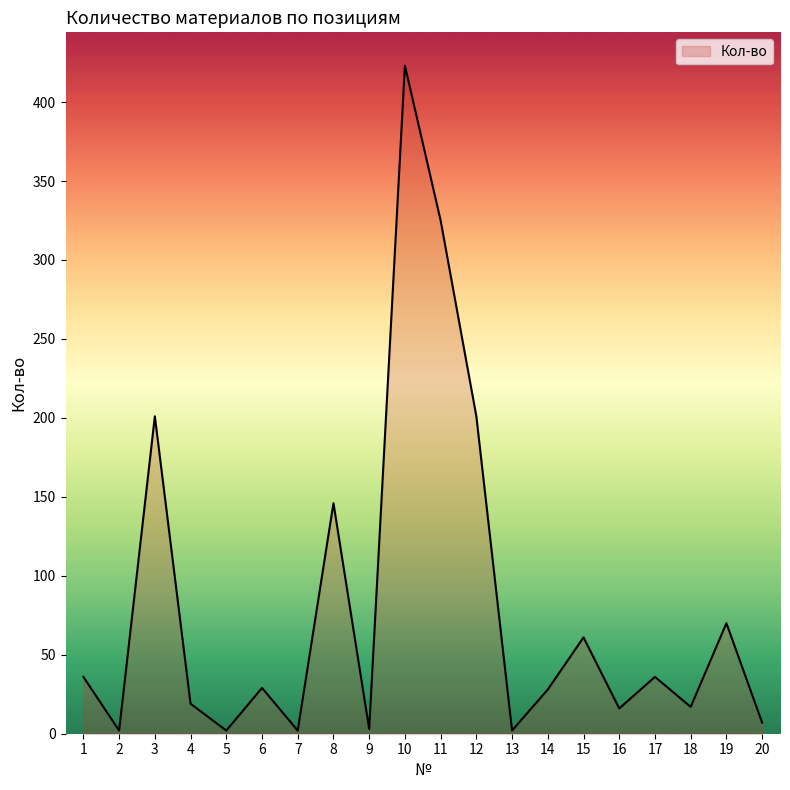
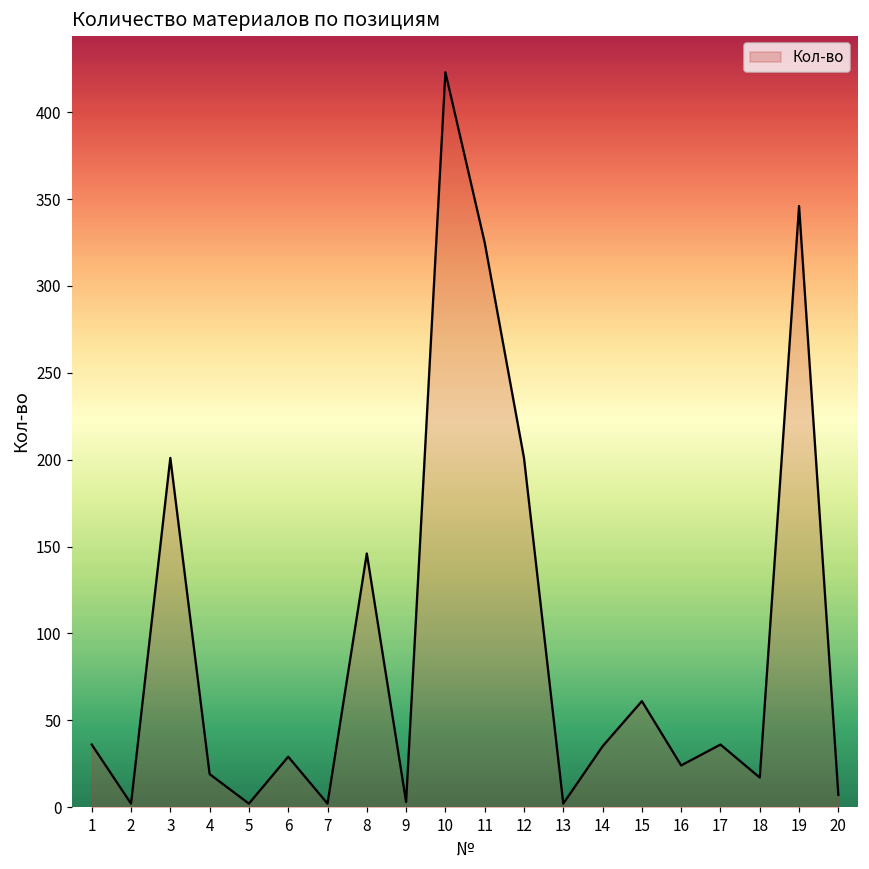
14: 28 -> 35
16: 16 -> 24
19: 70 -> 346
